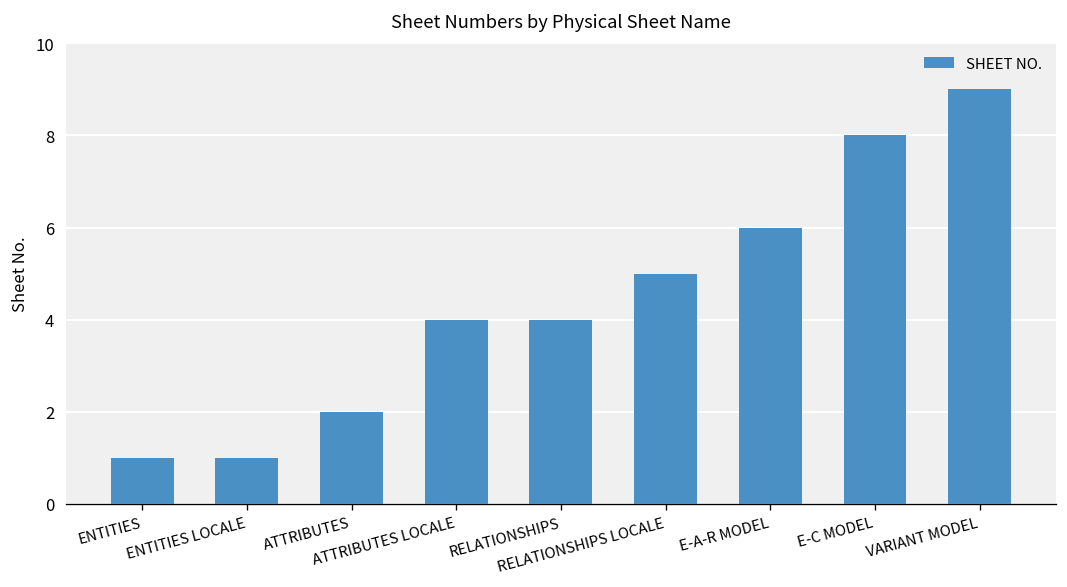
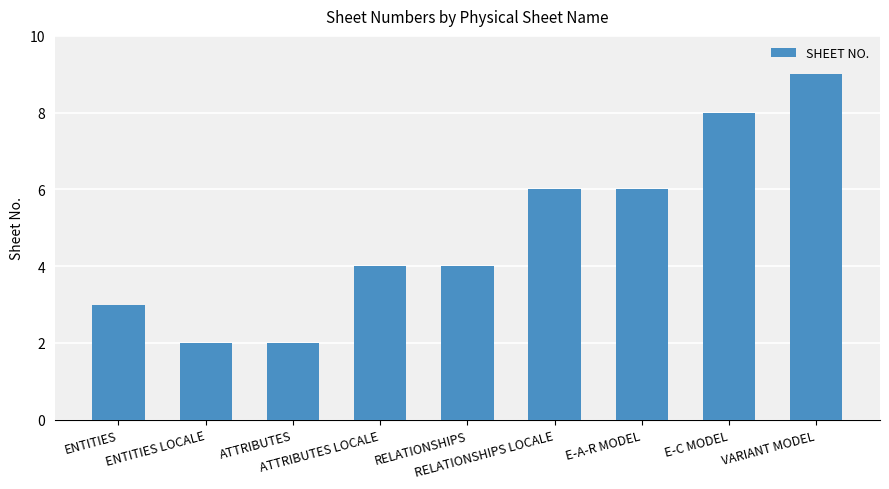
ENTITIES: 1 -> 3
ENTITIES LOCALE: 1 -> 2
RELATIONSHIPS LOCALE: 5 -> 6
